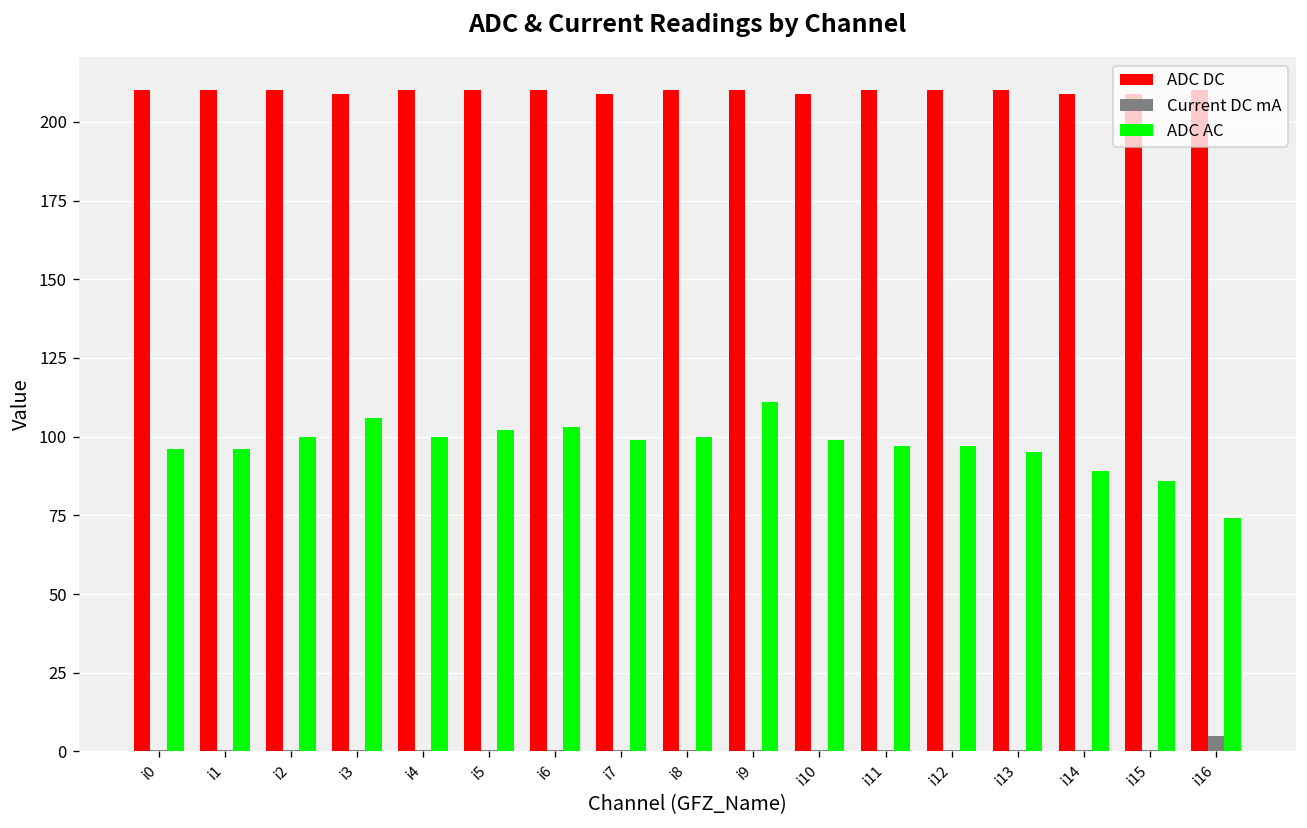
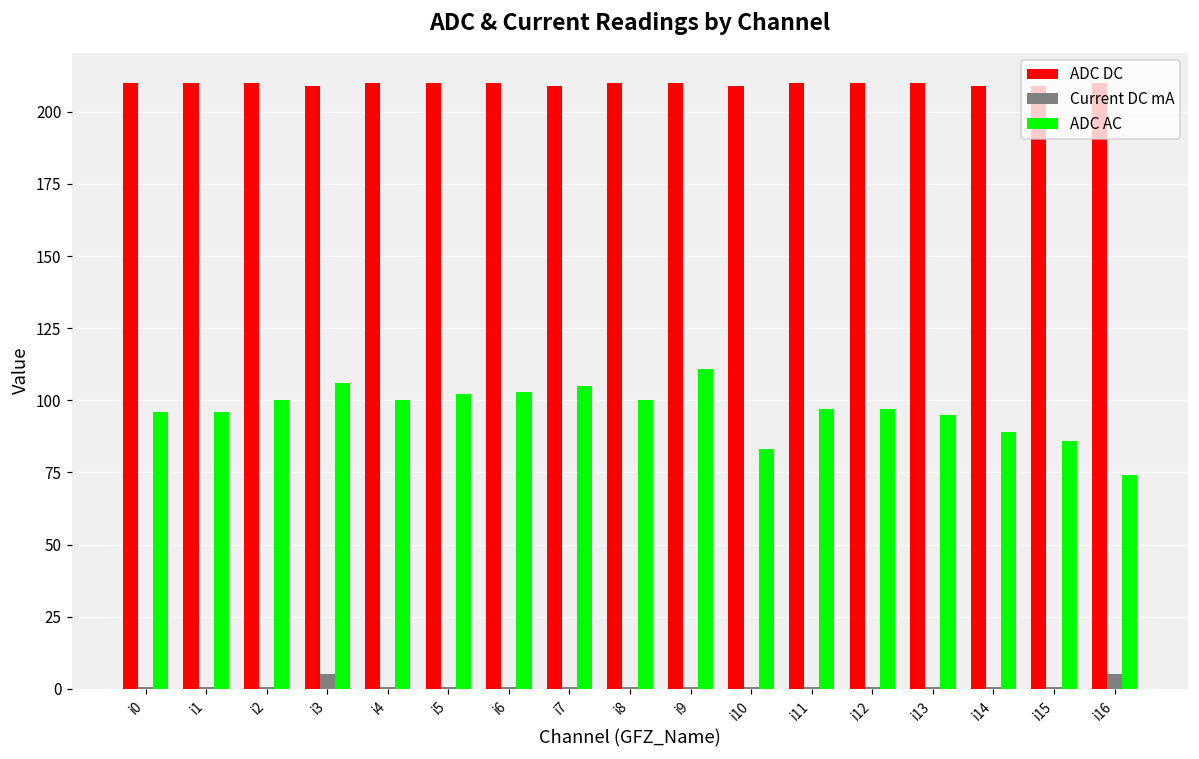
Current DC mA, i3: 0 -> 5
ADC AC, i7: 99 -> 105
ADC AC, i10: 99 -> 83
